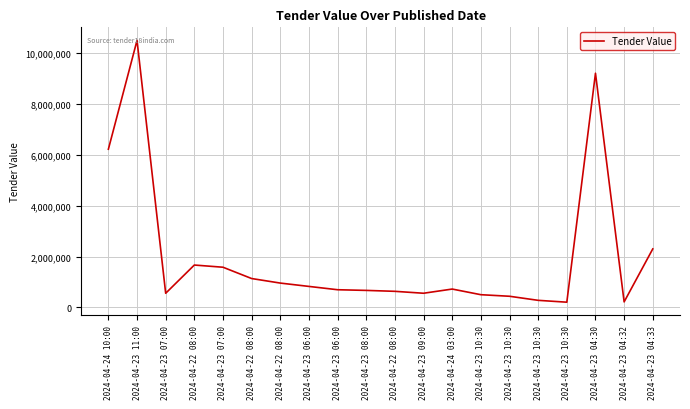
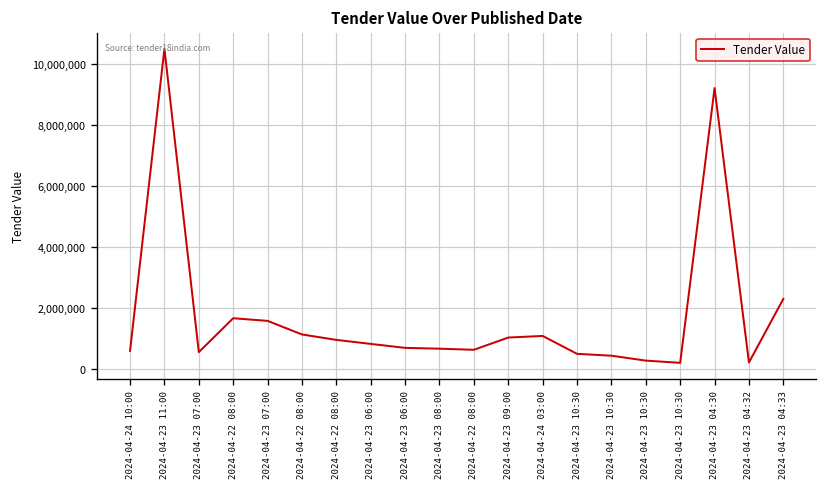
2024-04-24 10:00: 6,200,000 -> 600,000
2024-04-23 09:00: 600,000 -> 1,000,000
2024-04-24 03:00: 700,000 -> 1,100,000
